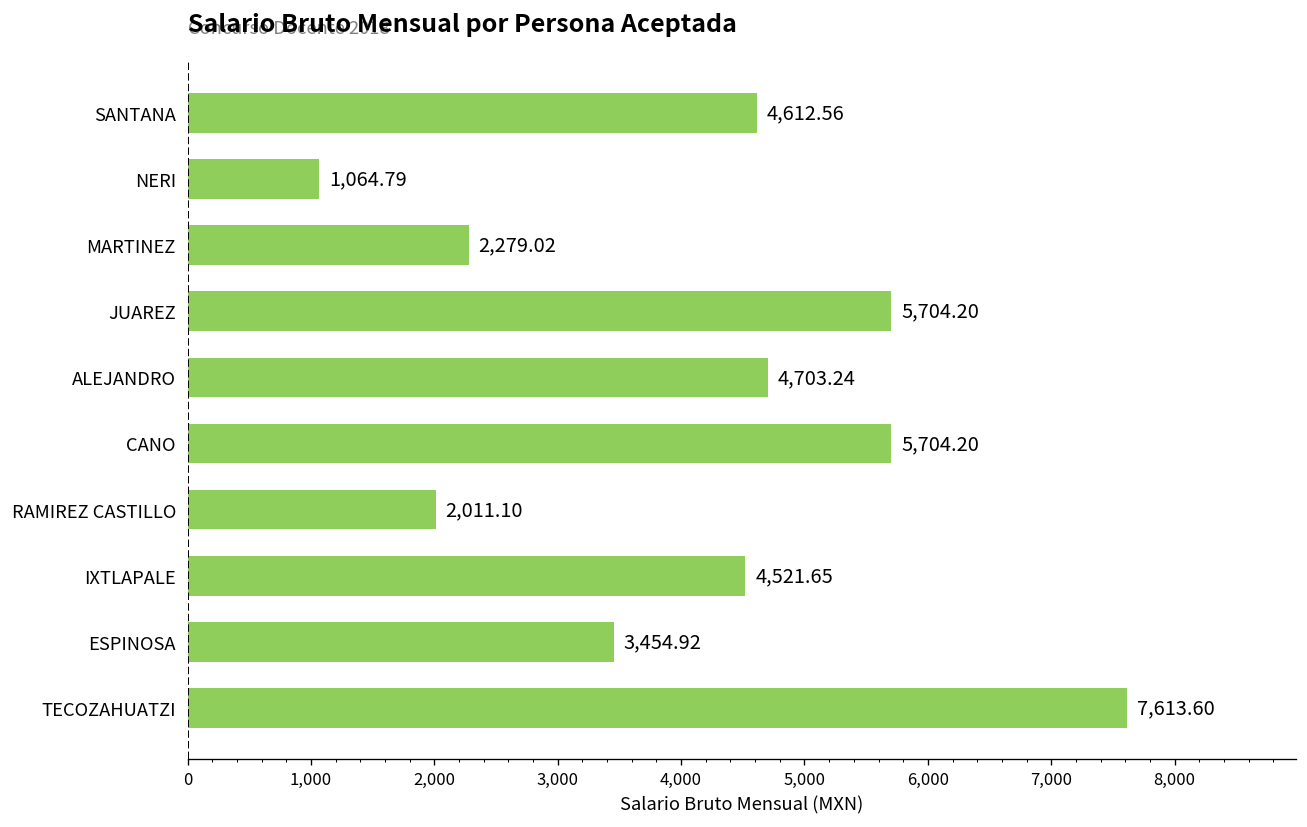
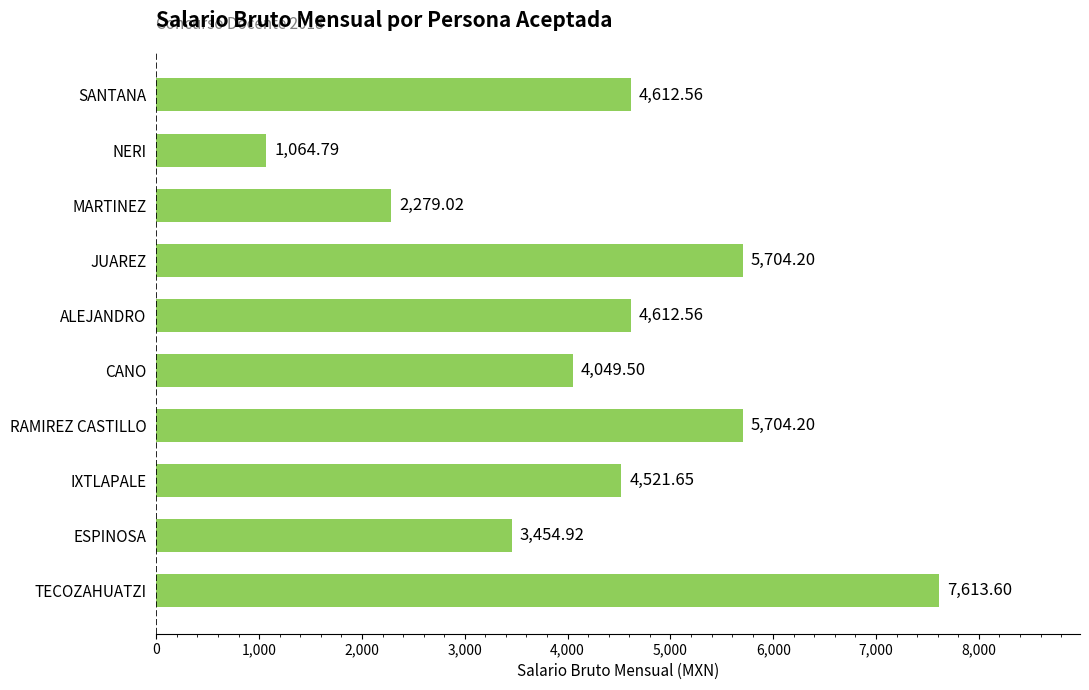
ALEJANDRO: 4,703.24 -> 4,612.56
CANO: 5,704.20 -> 4,049.50
RAMIREZ CASTILLO: 2,011.10 -> 5,704.20
